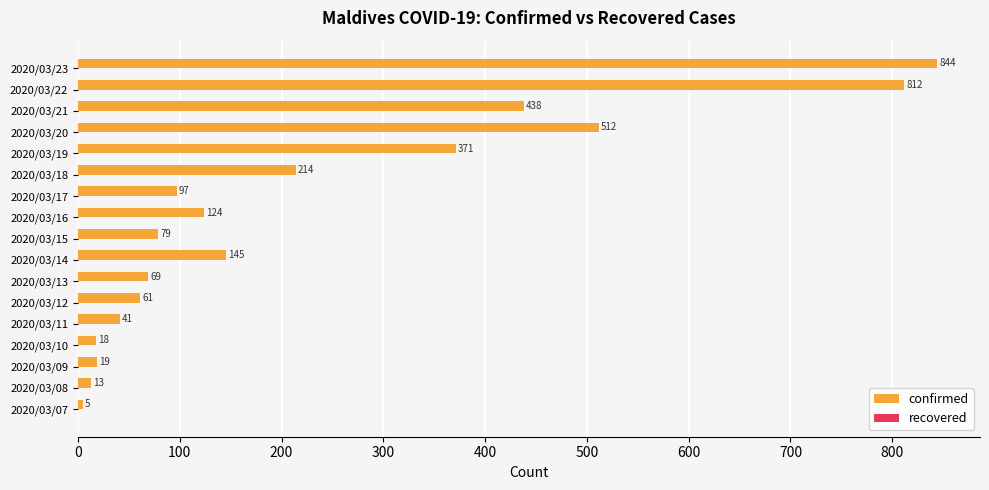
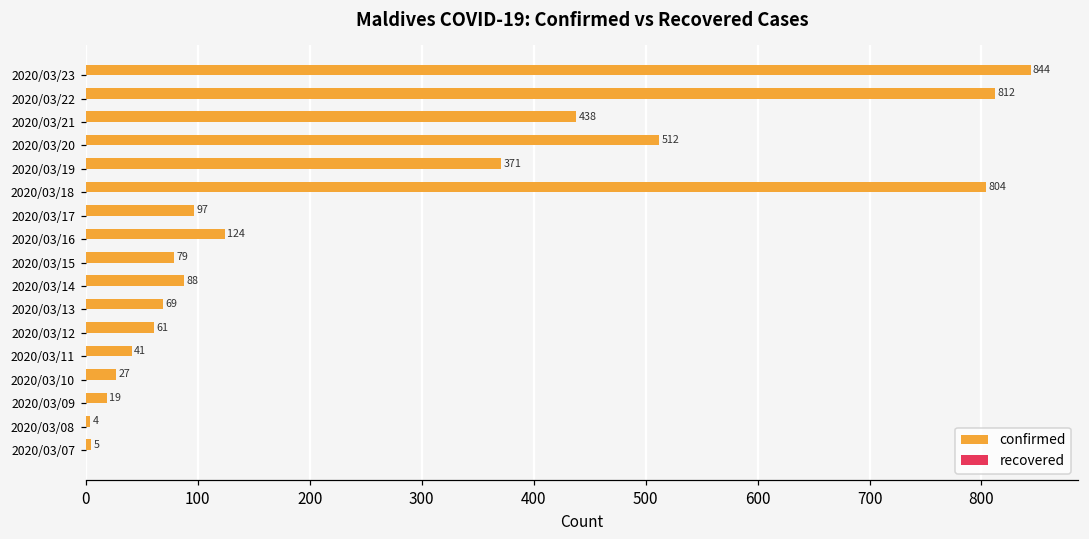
confirmed, 2020/03/18: 214 -> 804
confirmed, 2020/03/14: 145 -> 88
confirmed, 2020/03/10: 18 -> 27
confirmed, 2020/03/08: 13 -> 4
